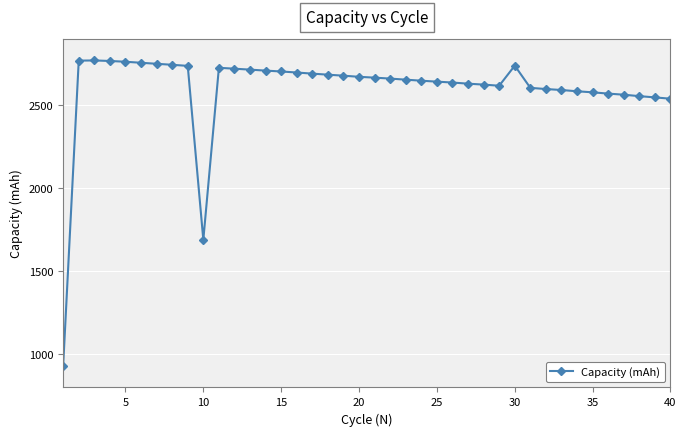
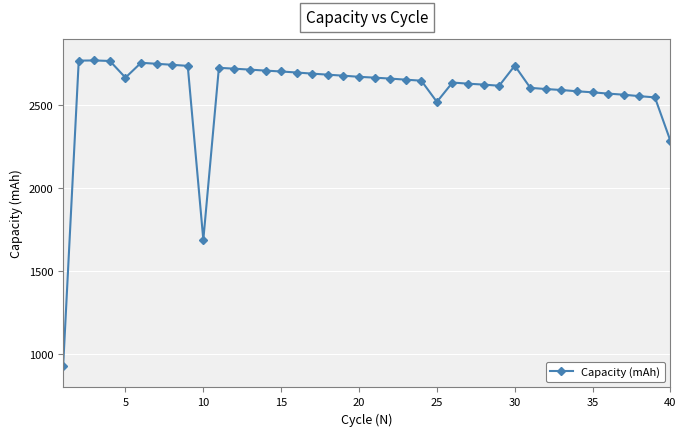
5: 2760 -> 2670
25: 2640 -> 2520
40: 2540 -> 2290
